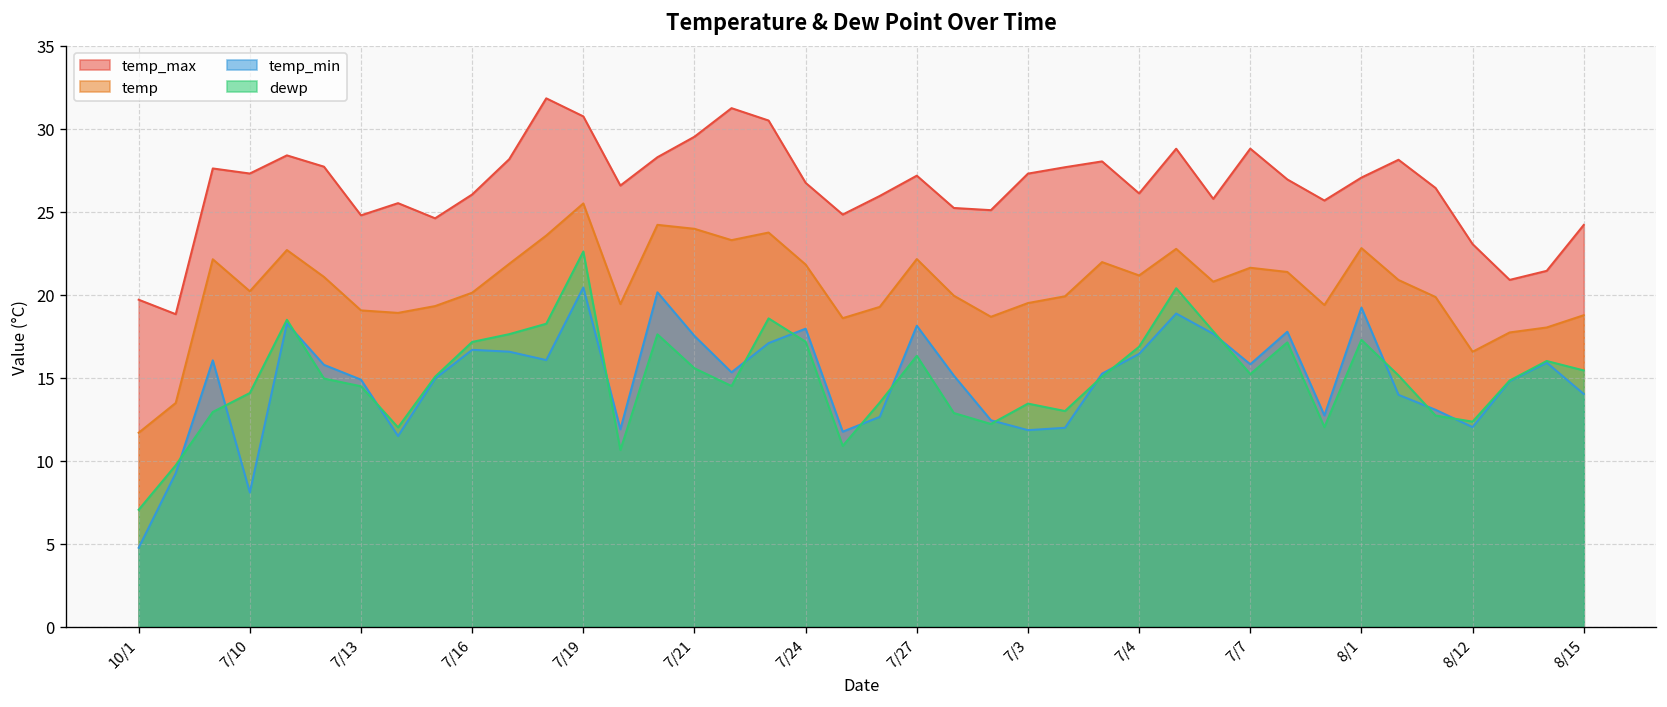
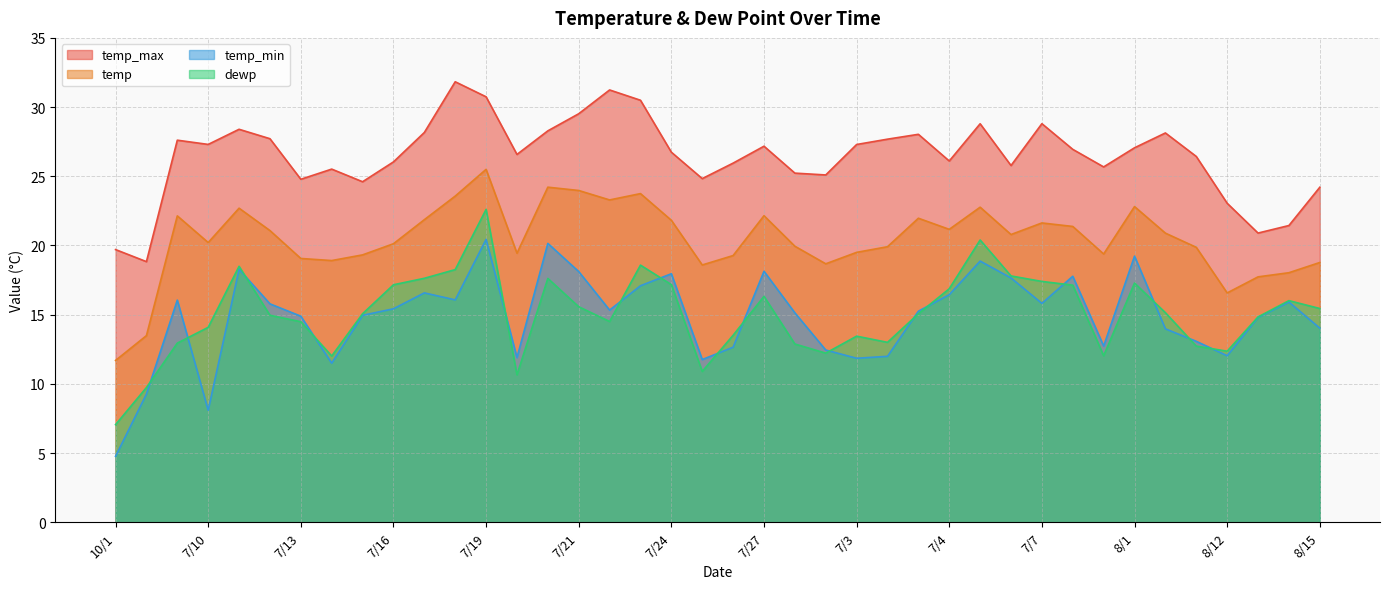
temp_min, 7/16: 16.7 -> 15.4
temp_min, 7/21: 17.5 -> 18.1
dewp, 7/7: 15.2 -> 17.4
